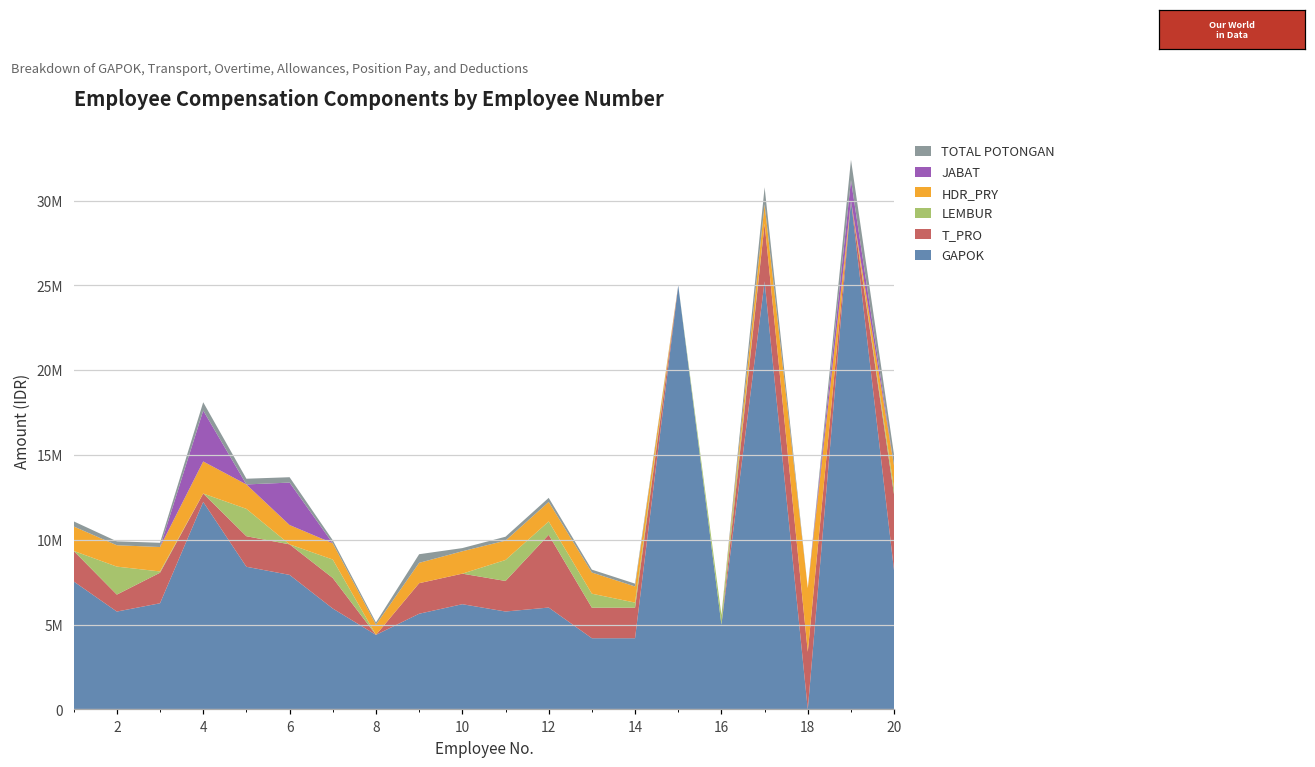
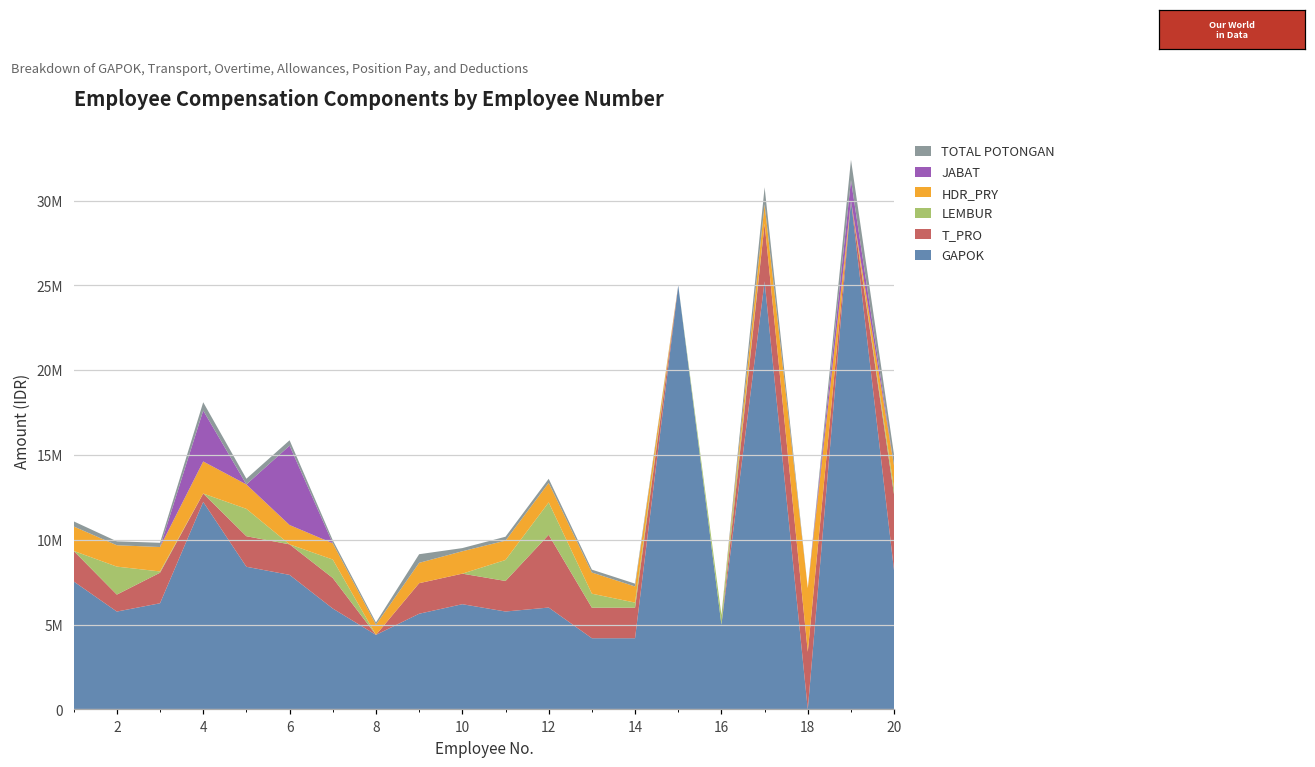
JABAT, 6: 2500000 -> 4700000
LEMBUR, 12: 800000 -> 1900000
